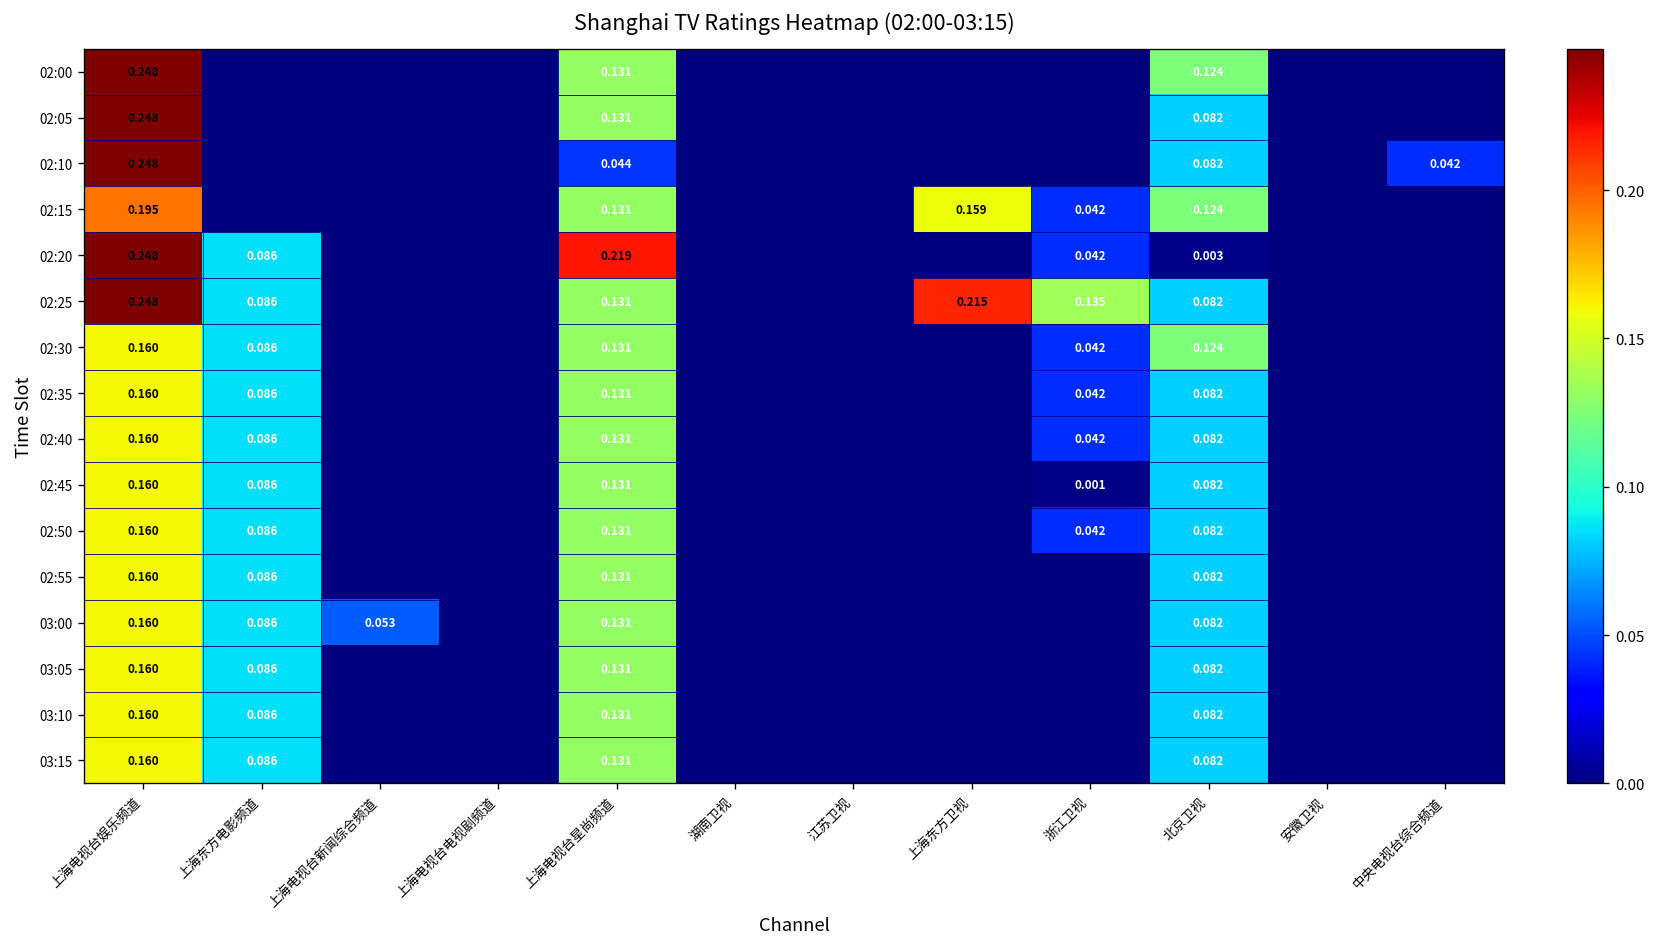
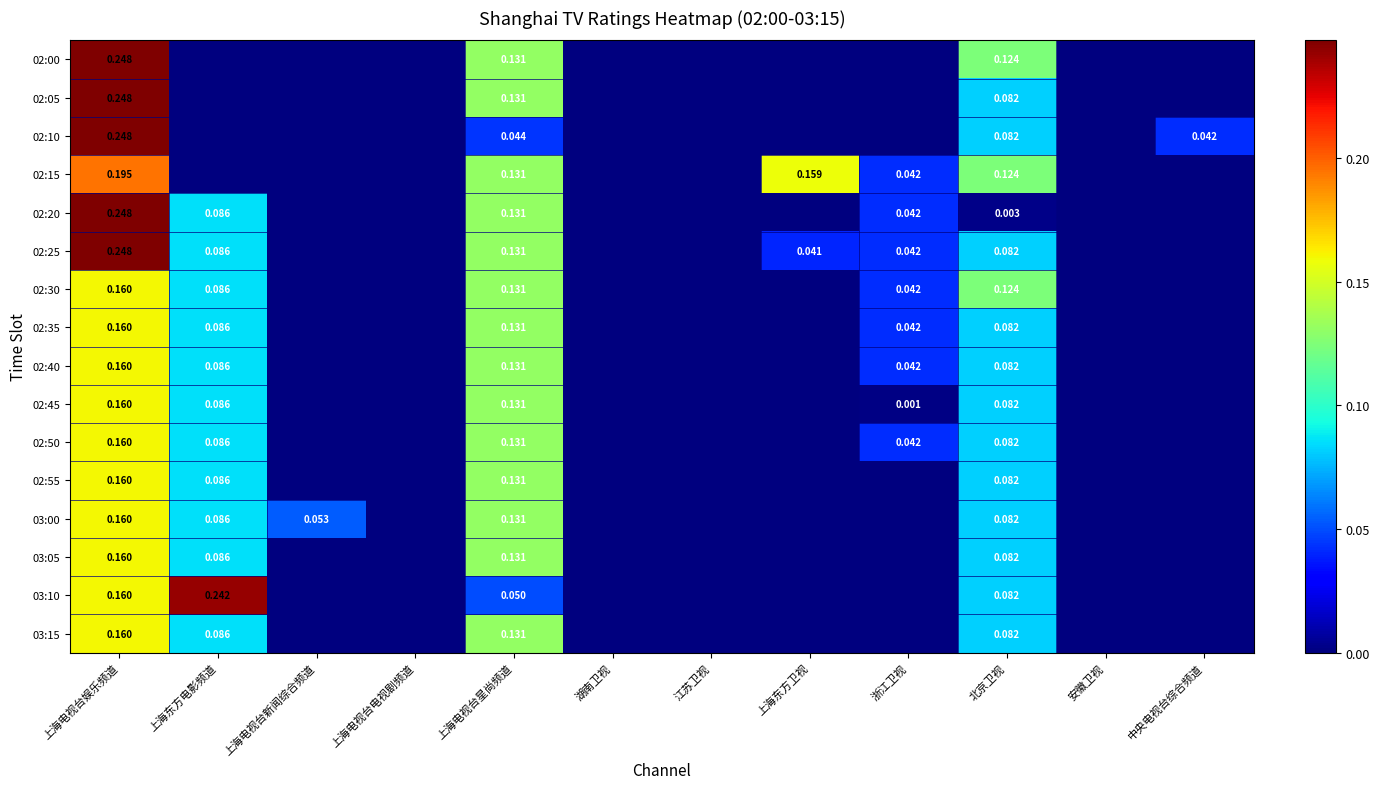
02:20, 上海电视台星尚频道: 0.219 -> 0.131
02:25, 上海东方卫视: 0.215 -> 0.041
02:25, 浙江卫视: 0.135 -> 0.042
03:10, 上海东方电影频道: 0.086 -> 0.242
03:10, 上海电视台星尚频道: 0.131 -> 0.050
